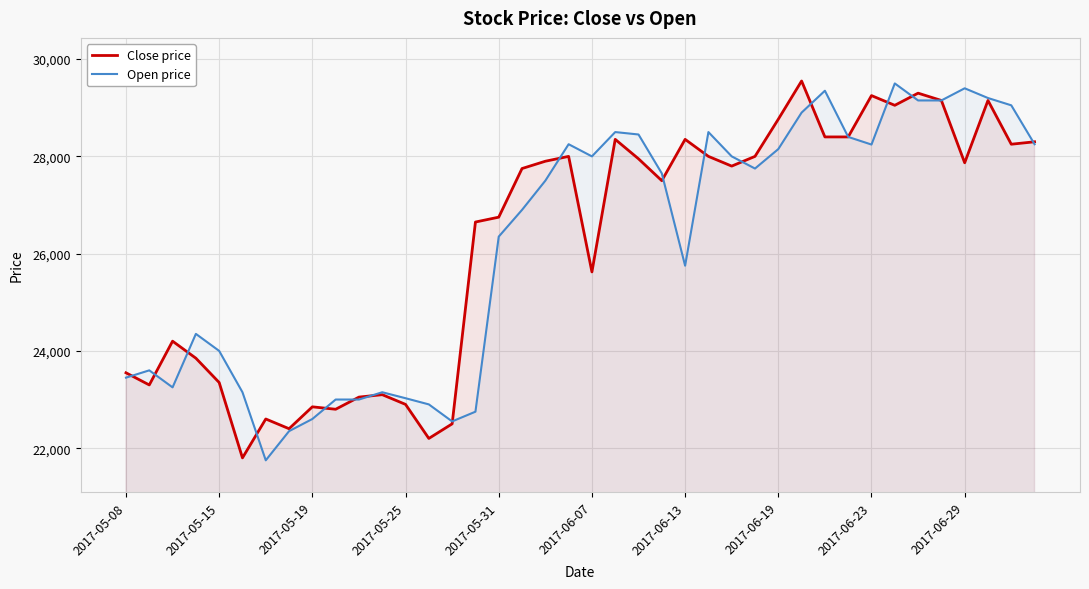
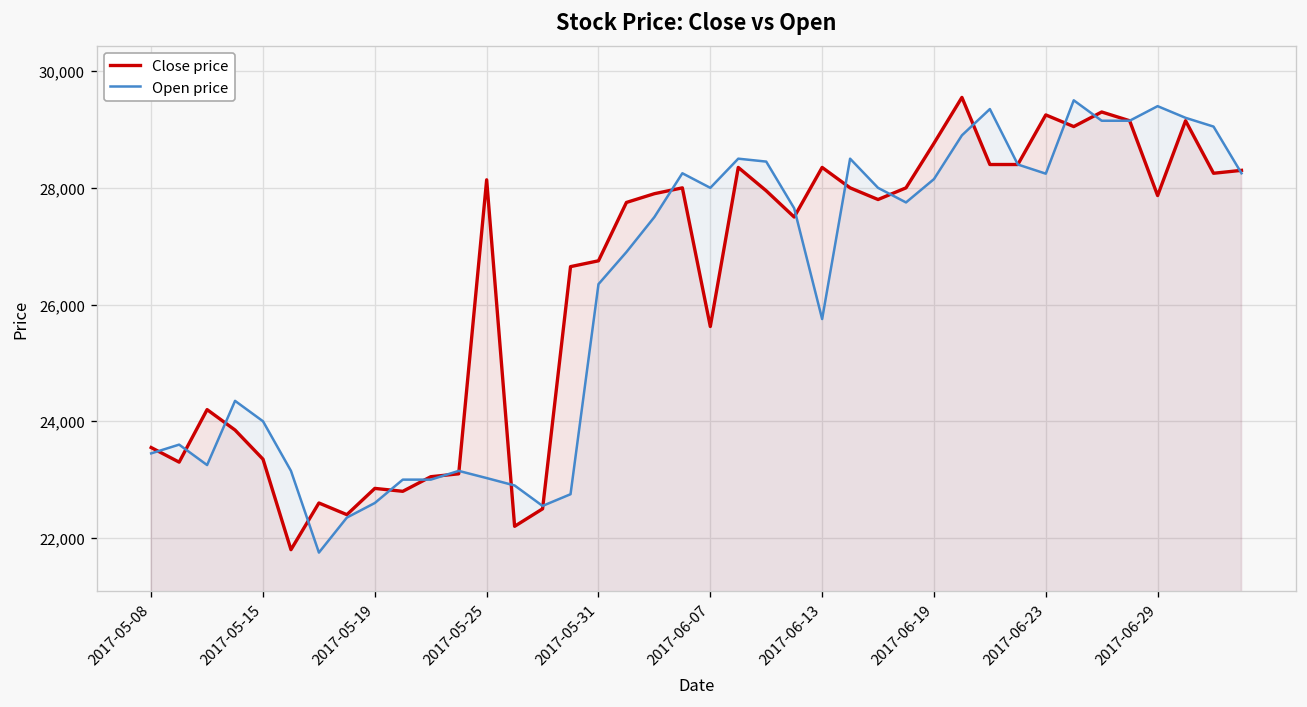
Close price, 2017-05-25: 22,900 -> 28,100
